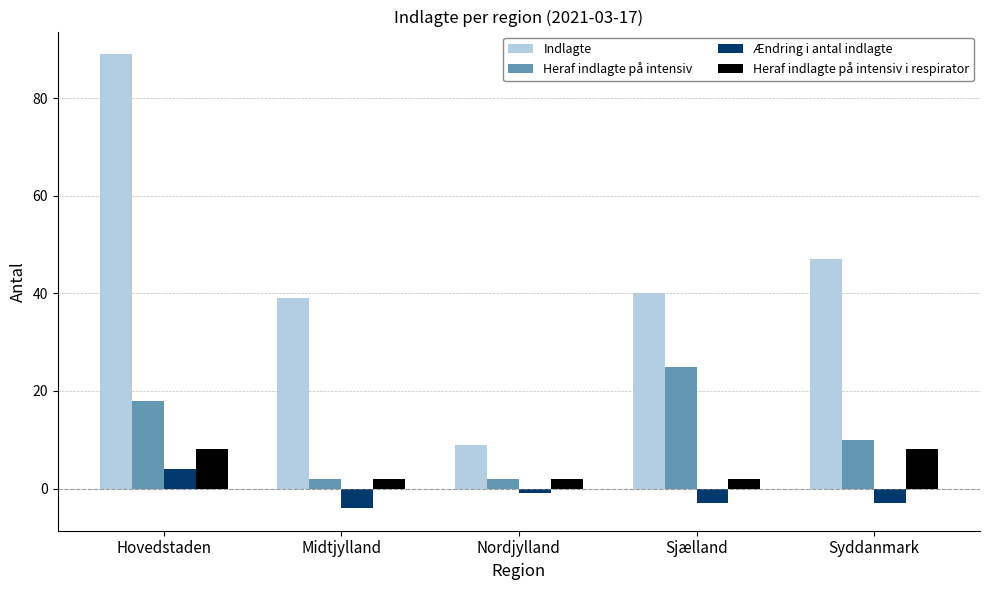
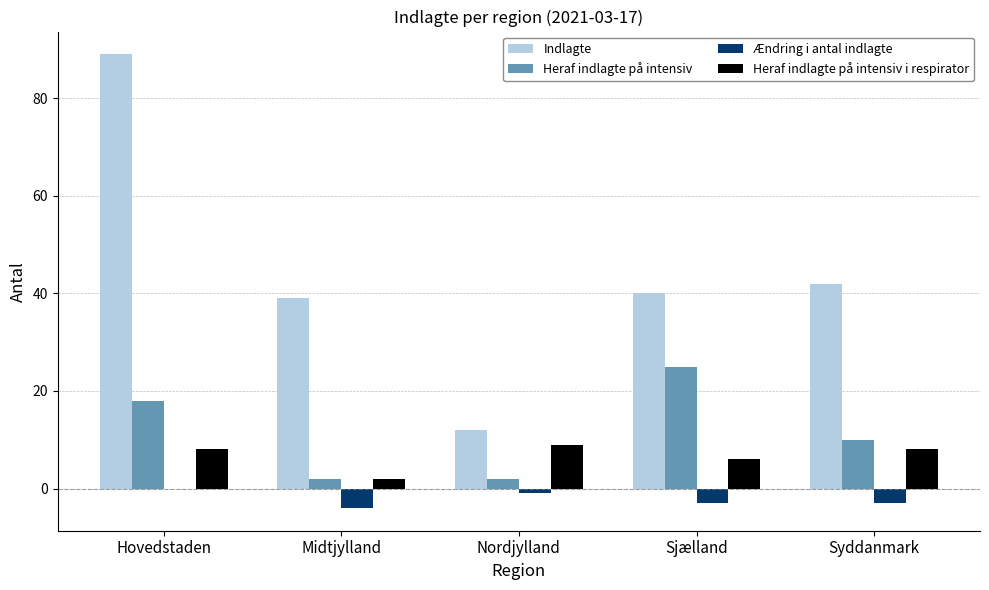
Ændring i antal indlagte, Hovedstaden: 4 -> 0
Indlagte, Nordjylland: 9 -> 12
Heraf indlagte på intensiv i respirator, Nordjylland: 2 -> 9
Heraf indlagte på intensiv i respirator, Sjælland: 2 -> 6
Indlagte, Syddanmark: 47 -> 42
